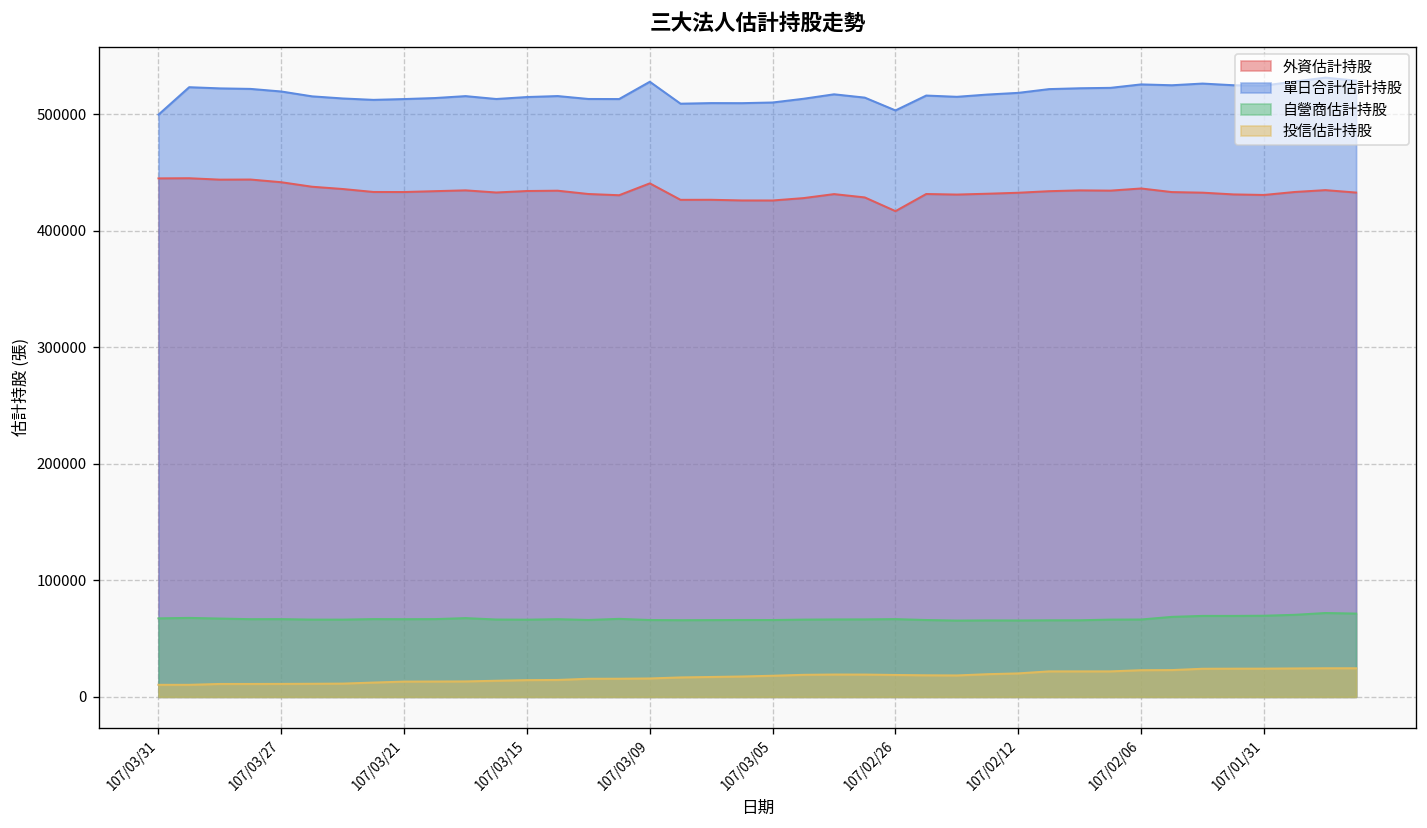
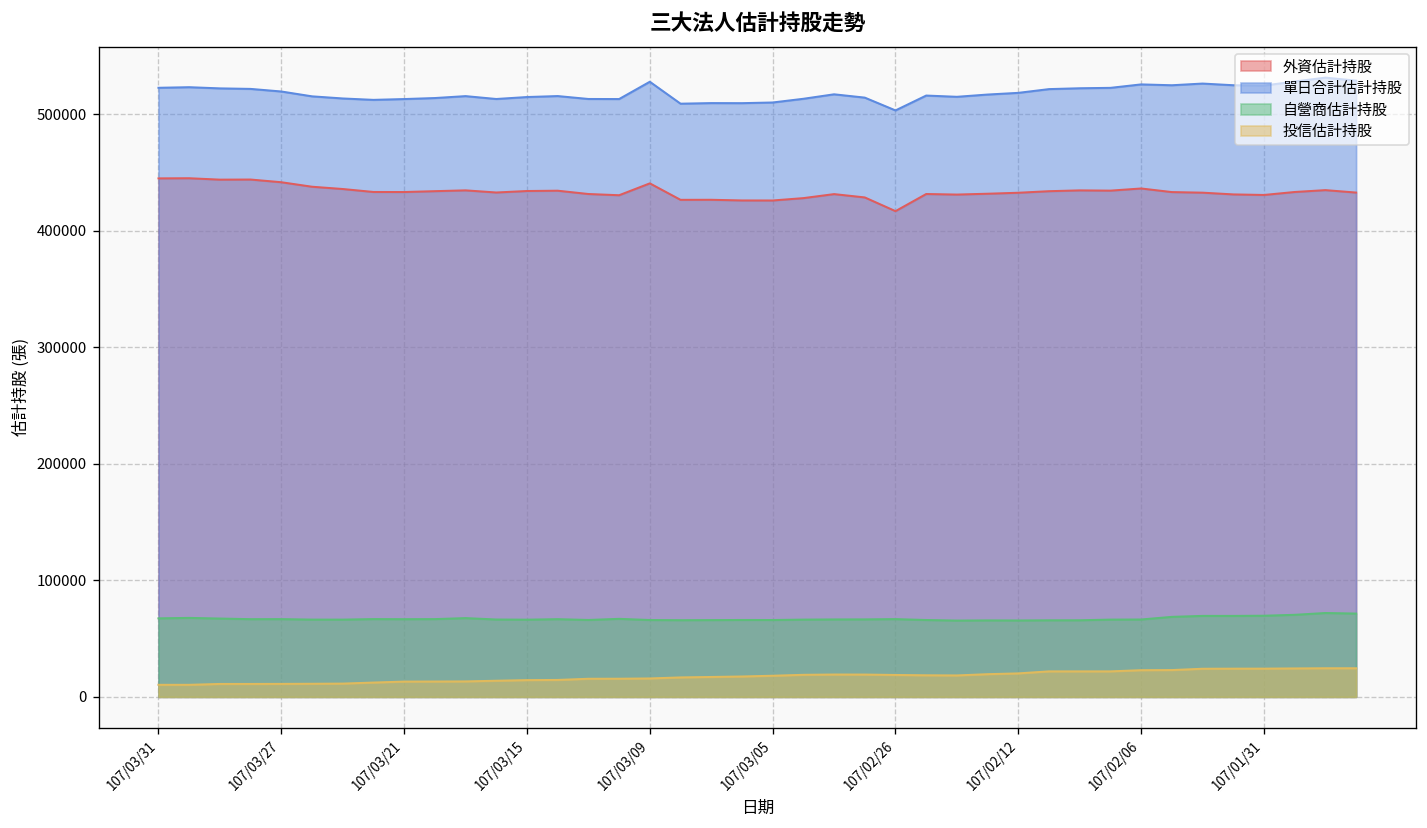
單日合計估計持股, 107/03/31: 500000 -> 520000
